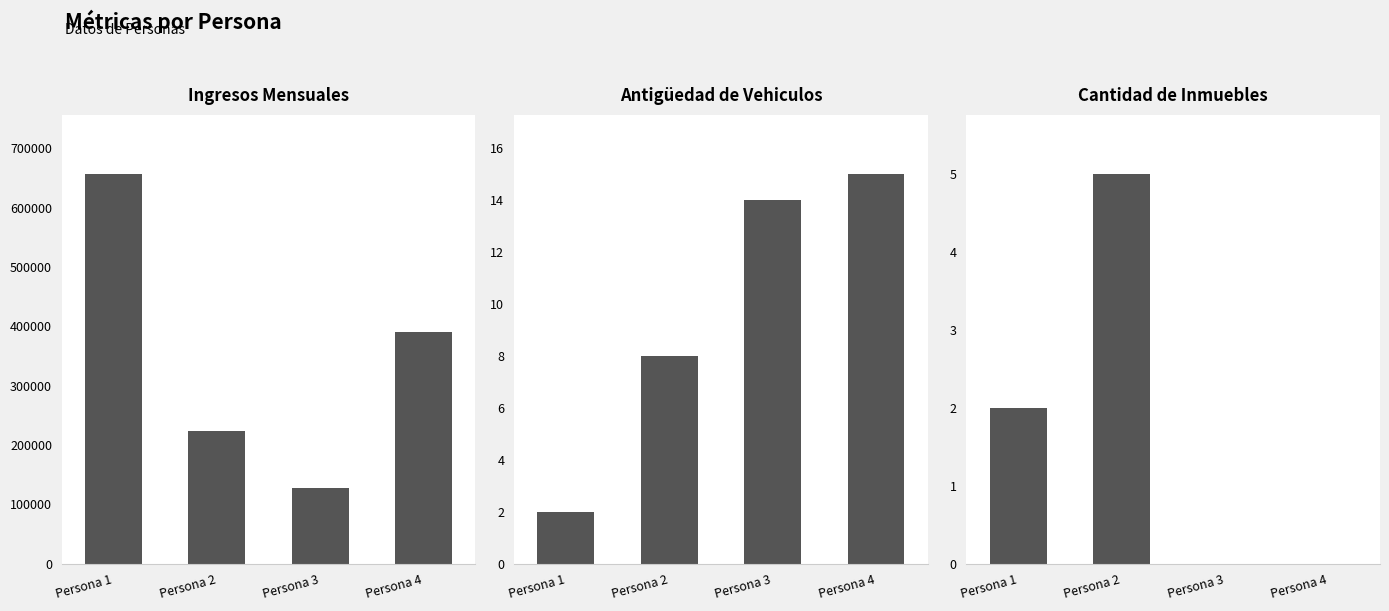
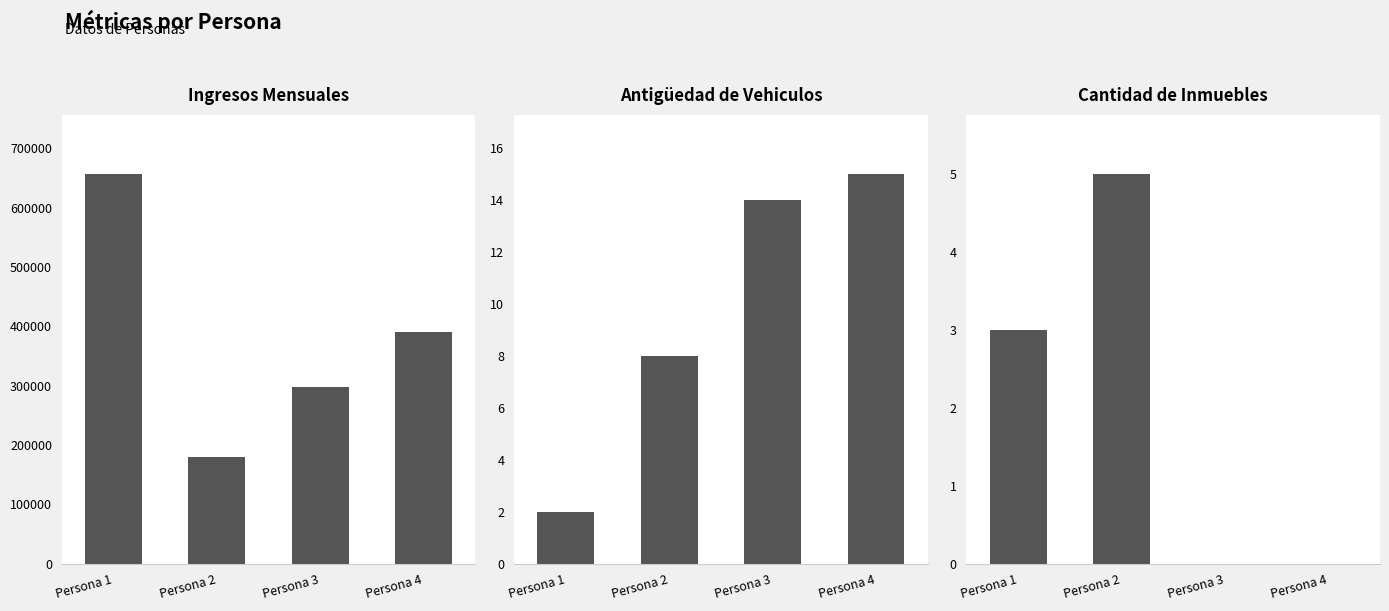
Ingresos Mensuales, Persona 2: 220000 -> 180000
Ingresos Mensuales, Persona 3: 130000 -> 300000
Cantidad de Inmuebles, Persona 1: 2 -> 3
